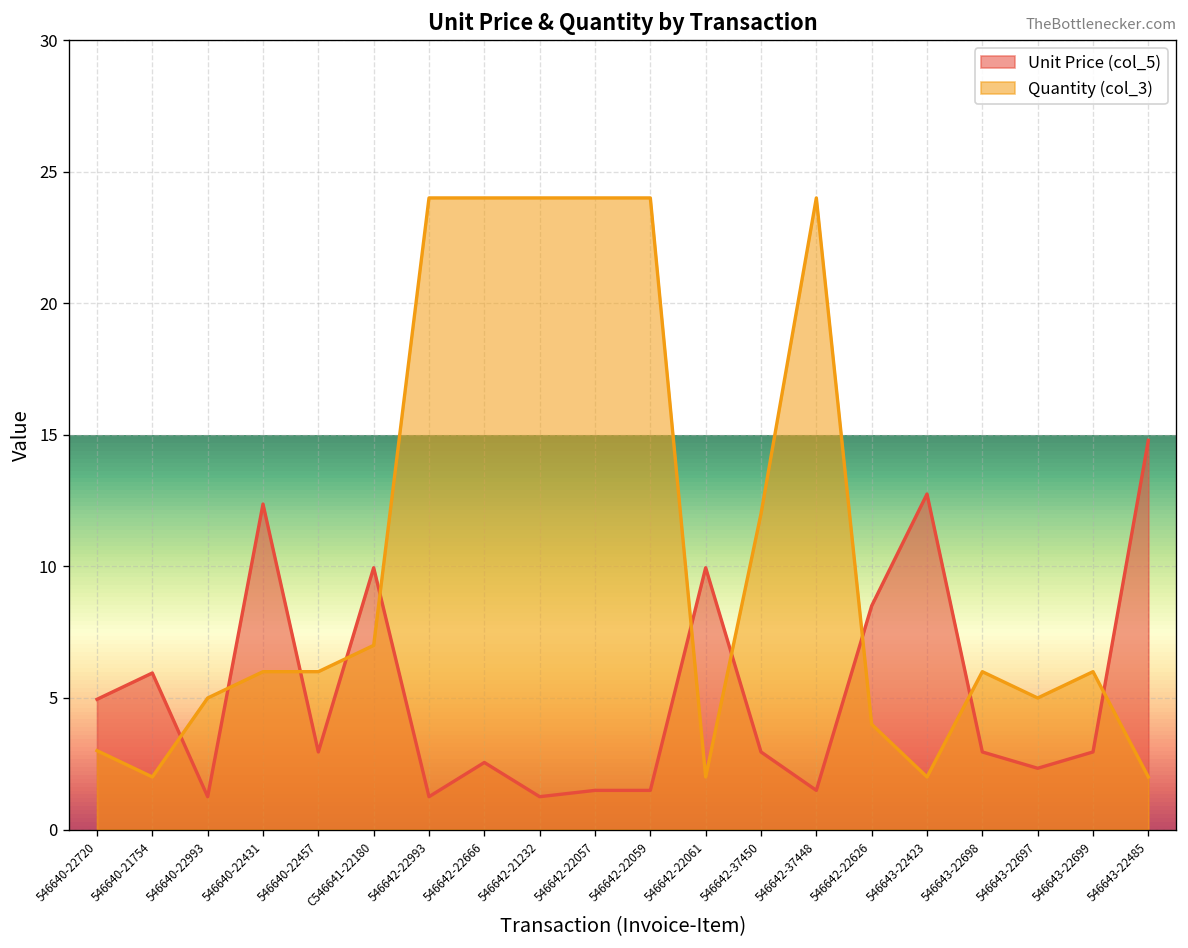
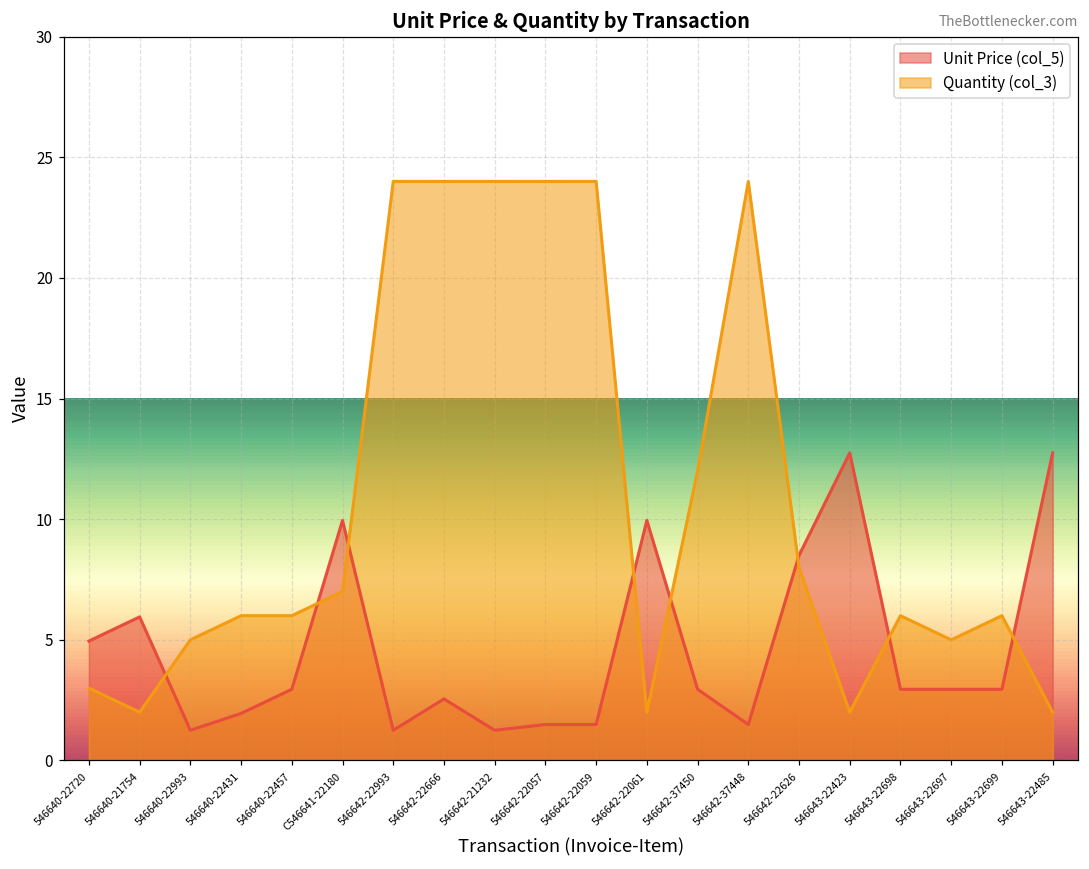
Unit Price (col_5), 546640-22431: 12.4 -> 2.0
Quantity (col_3), 546642-22626: 4 -> 8
Unit Price (col_5), 546643-22697: 2.3 -> 3.0
Unit Price (col_5), 546643-22485: 14.8 -> 12.8
